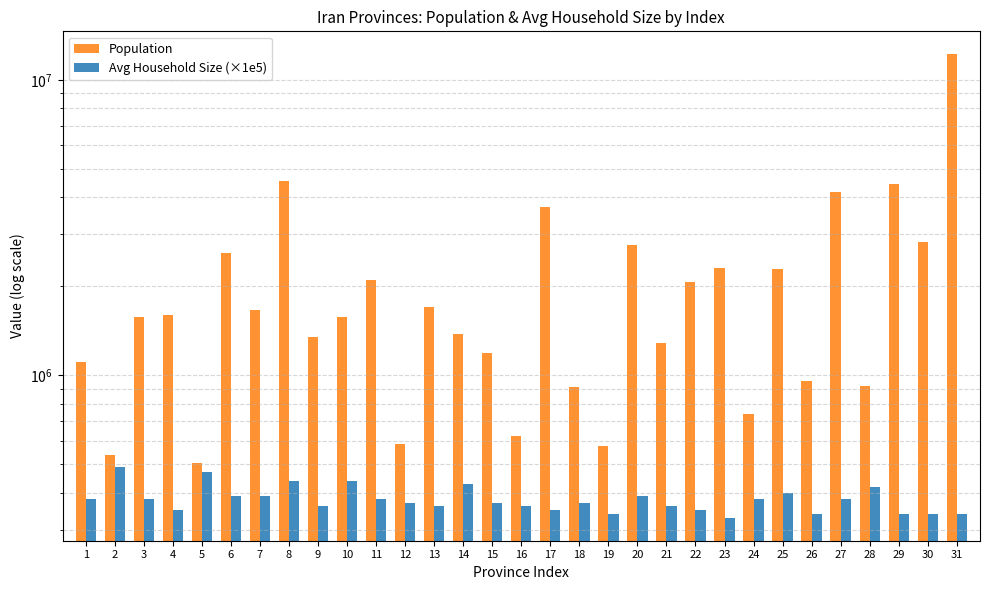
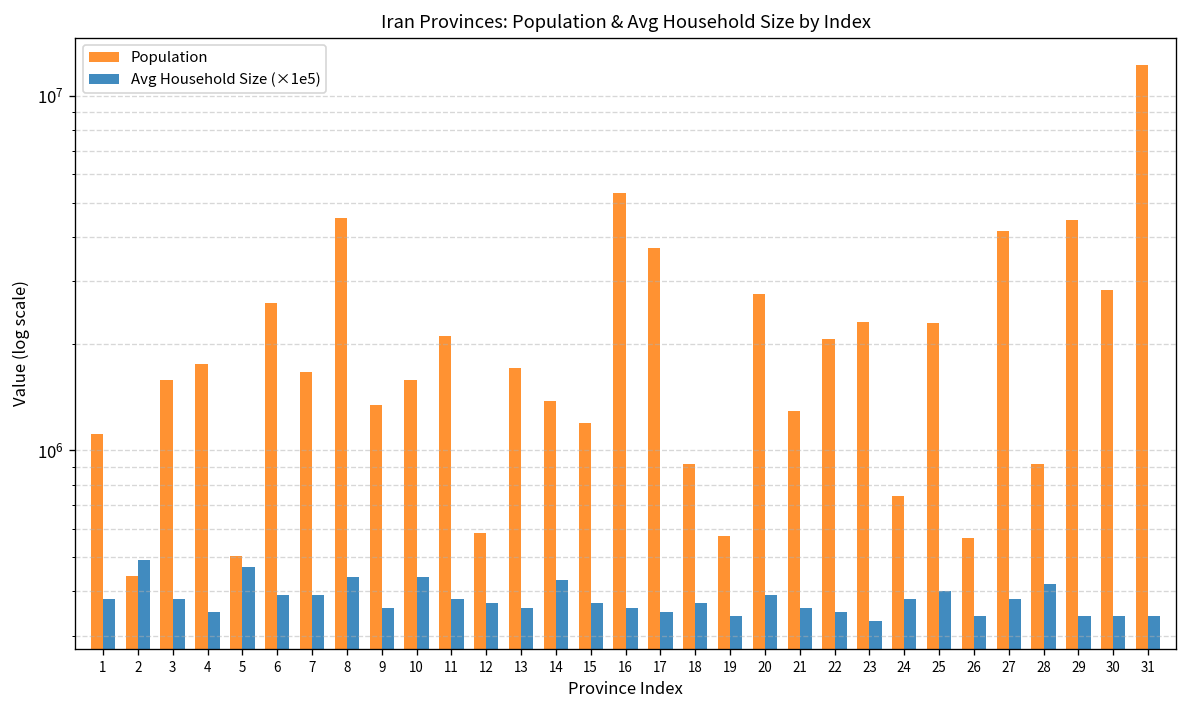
Population, 2: 540000 -> 440000
Population, 4: 1600000 -> 1800000
Population, 16: 620000 -> 5300000
Population, 26: 950000 -> 570000
